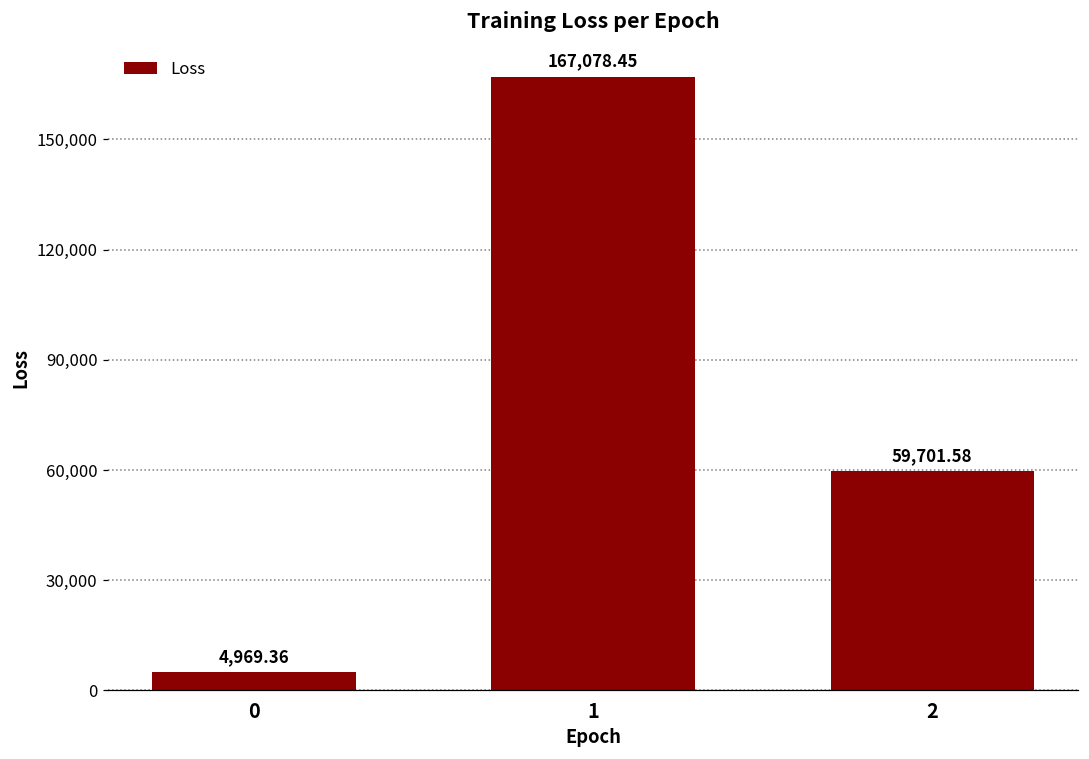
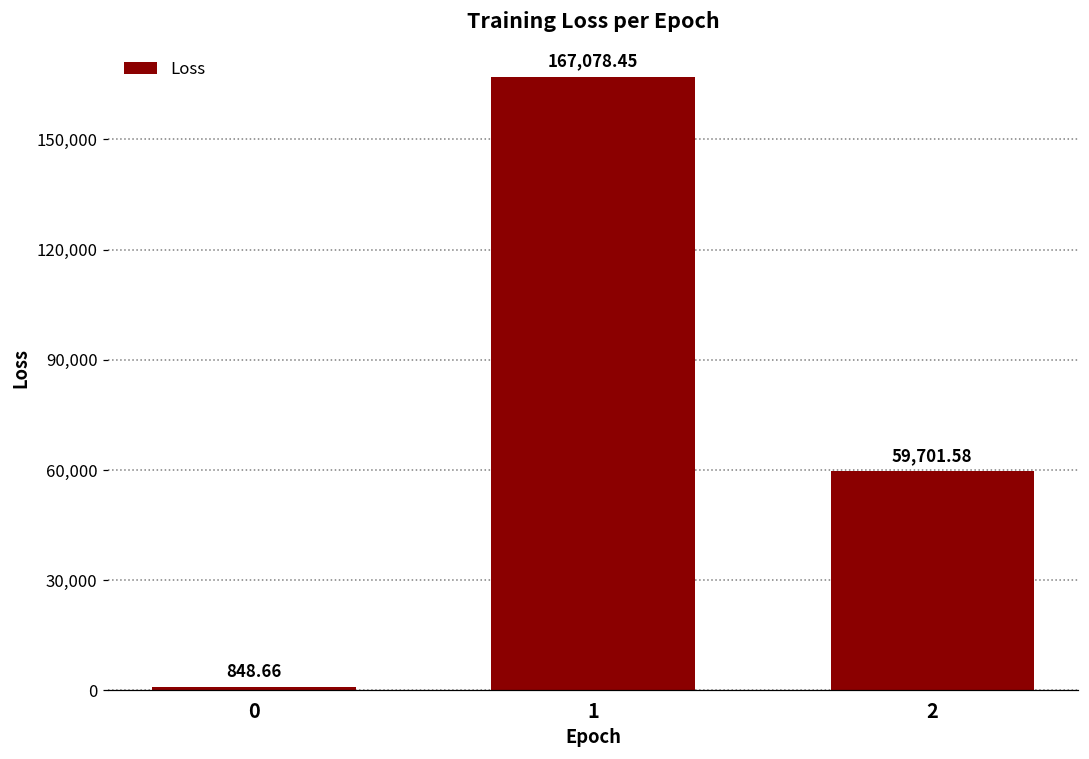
0: 4,969.36 -> 848.66
